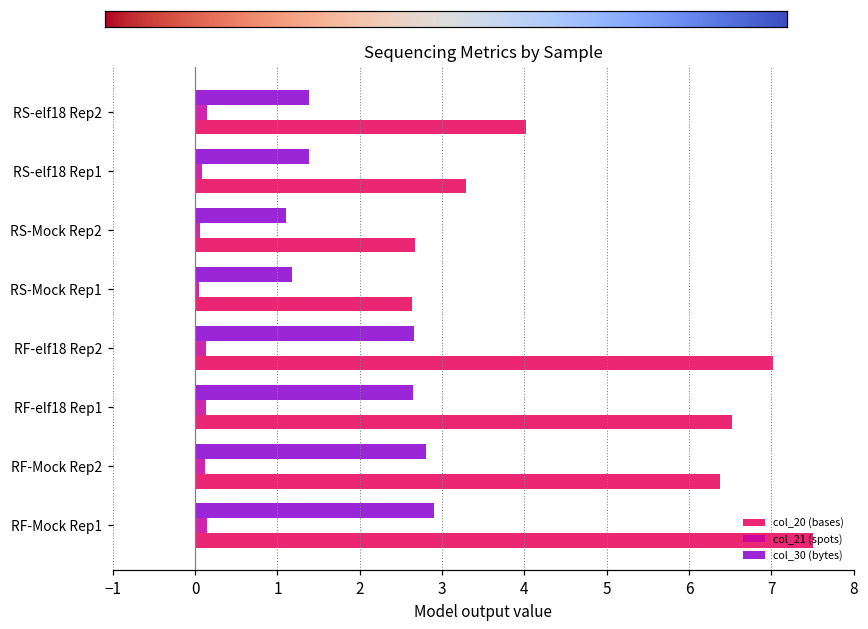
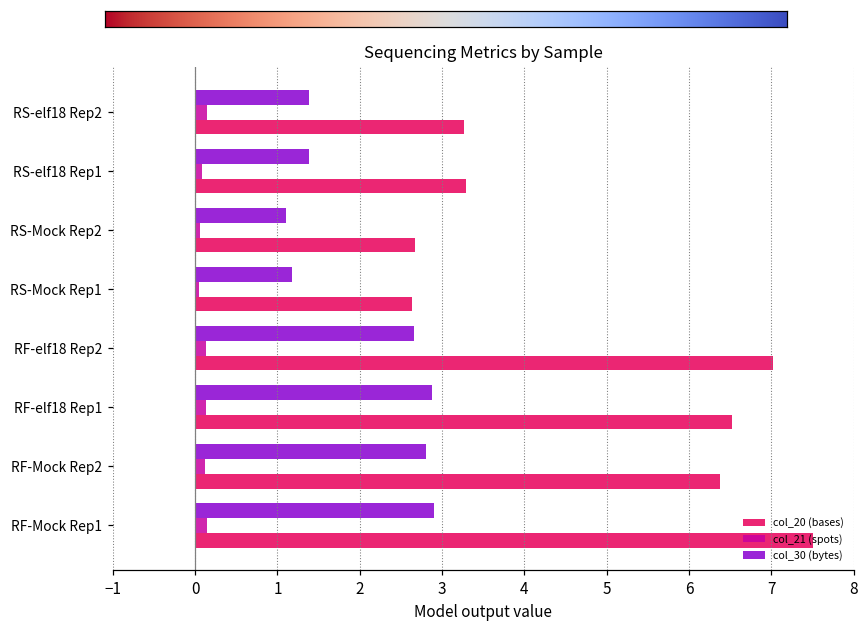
col_20 (bases), RS-elf18 Rep2: 4.0 -> 3.3
col_30 (bytes), RF-elf18 Rep1: 2.6 -> 2.9
